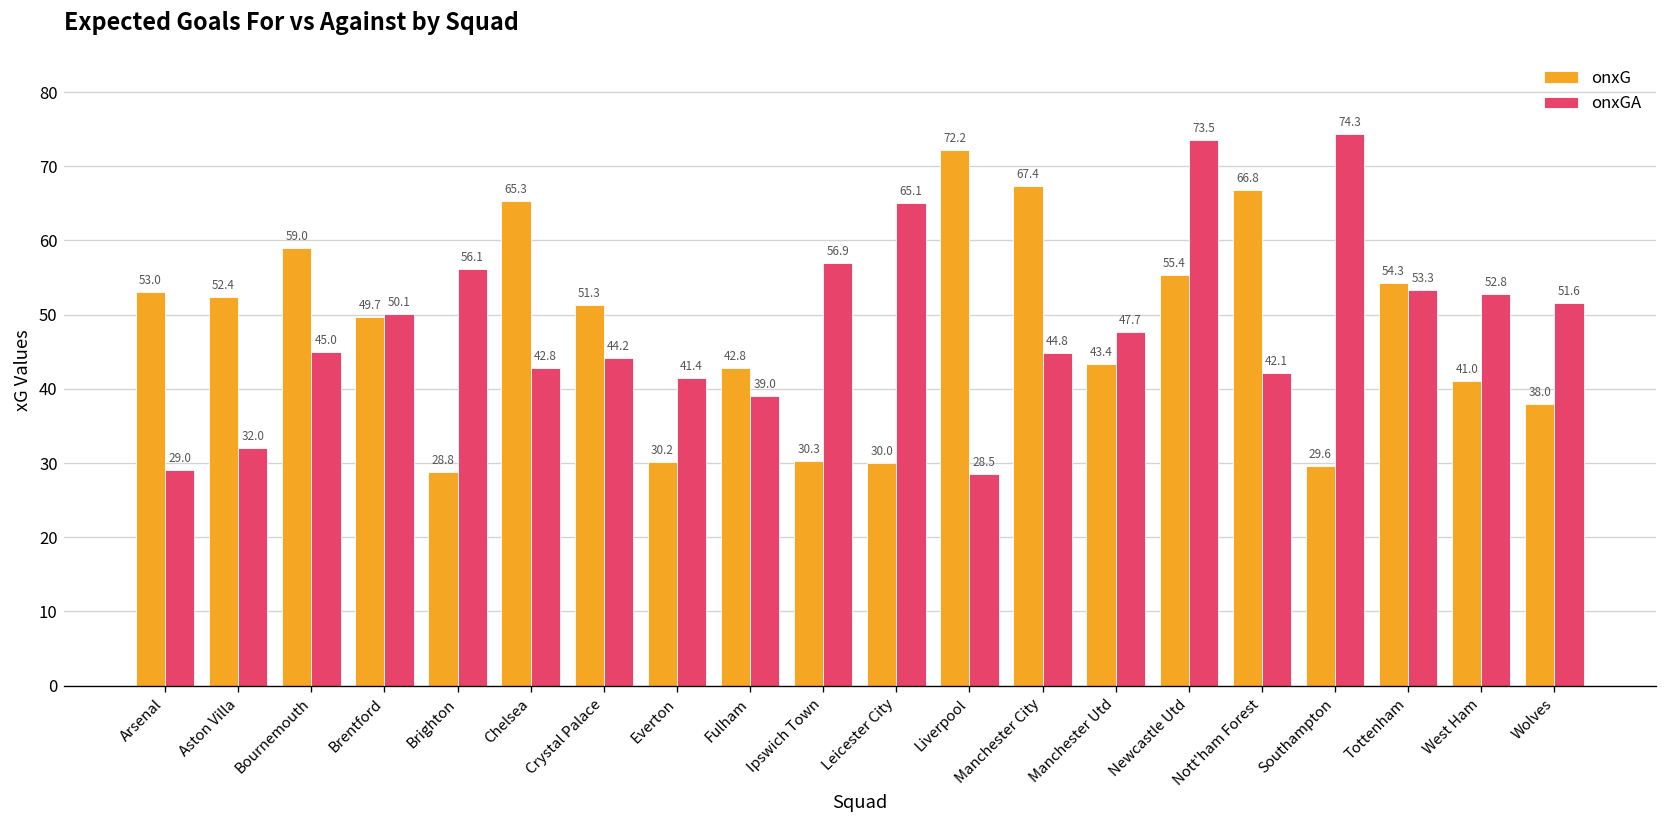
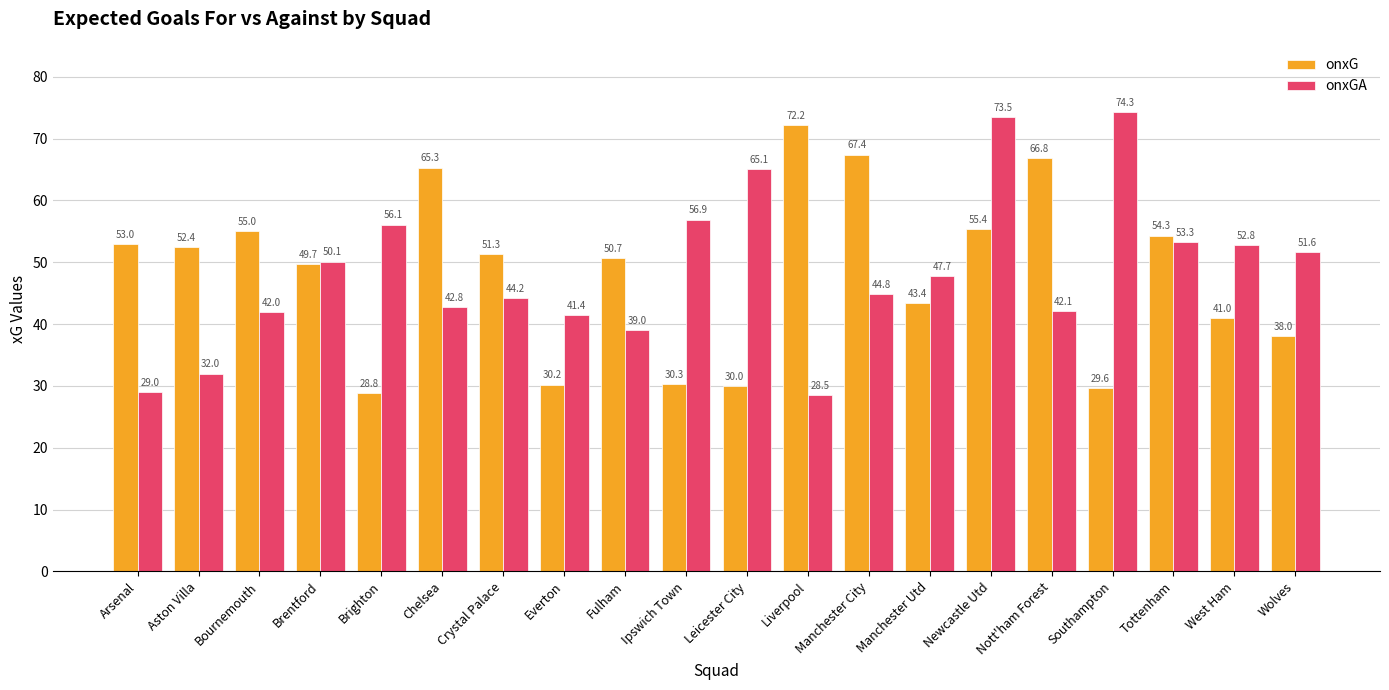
onxG, Bournemouth: 59.0 -> 55.0
onxGA, Bournemouth: 45.0 -> 42.0
onxG, Fulham: 42.8 -> 50.7
